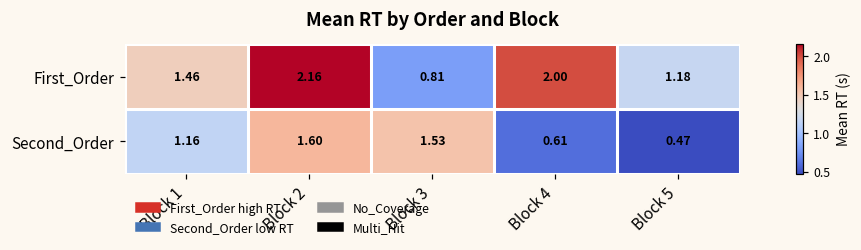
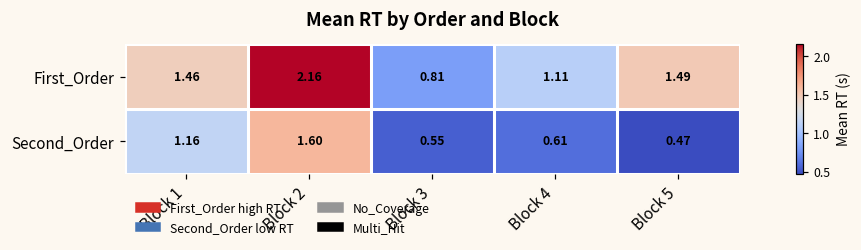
First_Order, Block 4: 2.00 -> 1.11
First_Order, Block 5: 1.18 -> 1.49
Second_Order, Block 3: 1.53 -> 0.55
